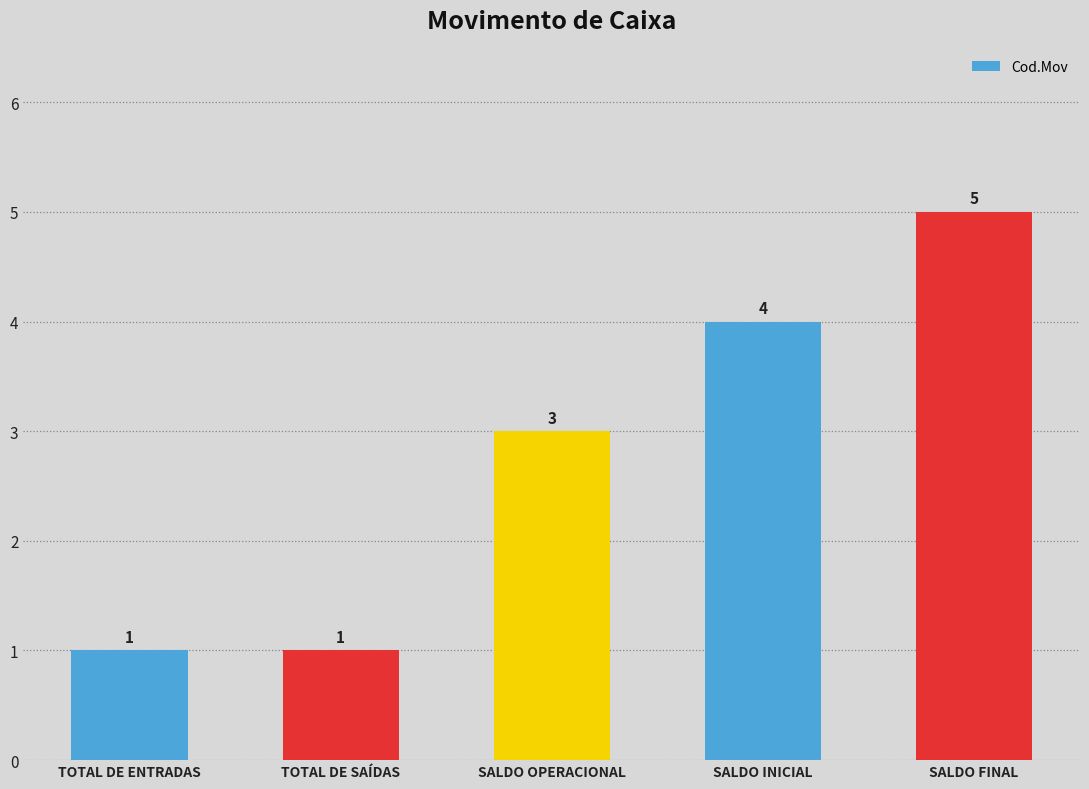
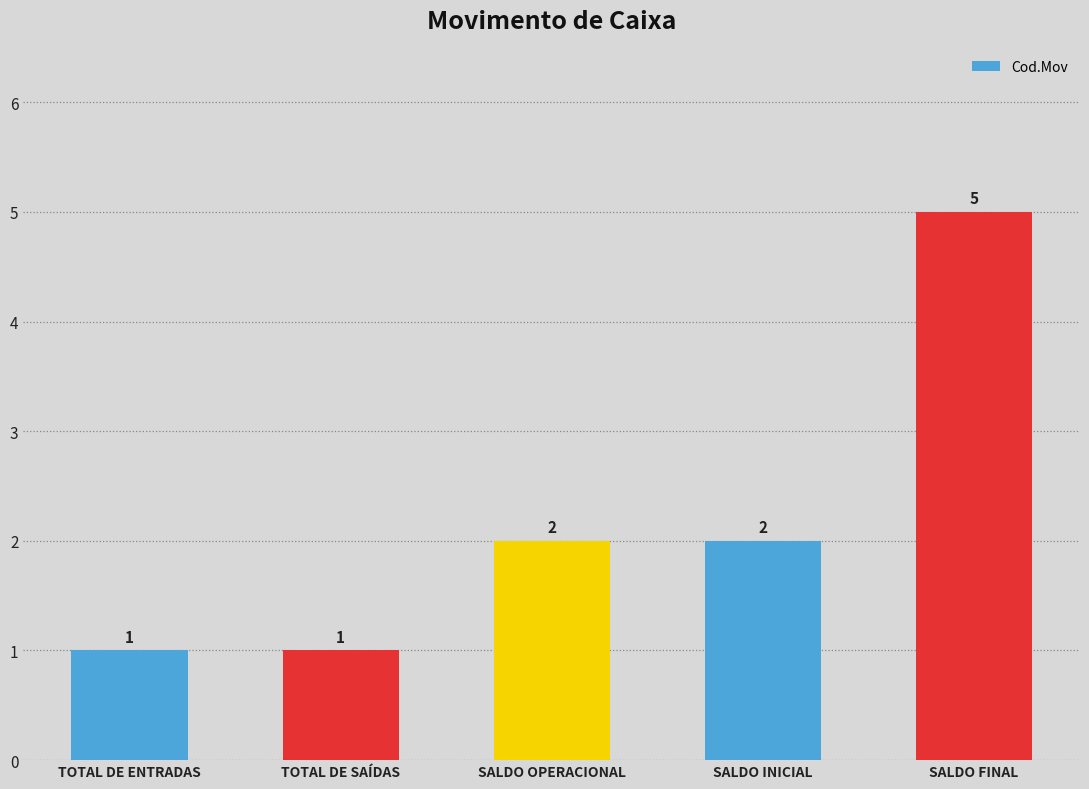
SALDO OPERACIONAL: 3 -> 2
SALDO INICIAL: 4 -> 2
